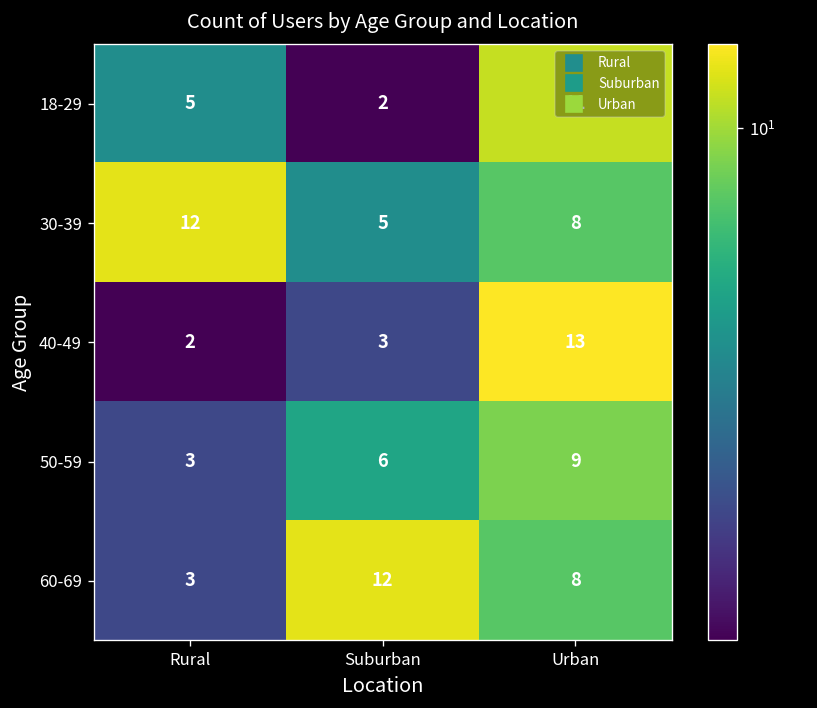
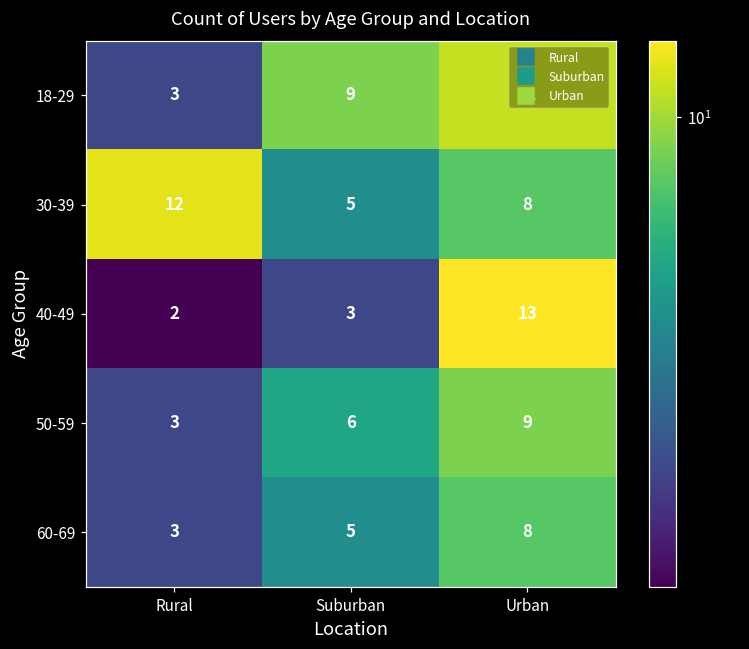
18-29, Rural: 5 -> 3
18-29, Suburban: 2 -> 9
60-69, Suburban: 12 -> 5
